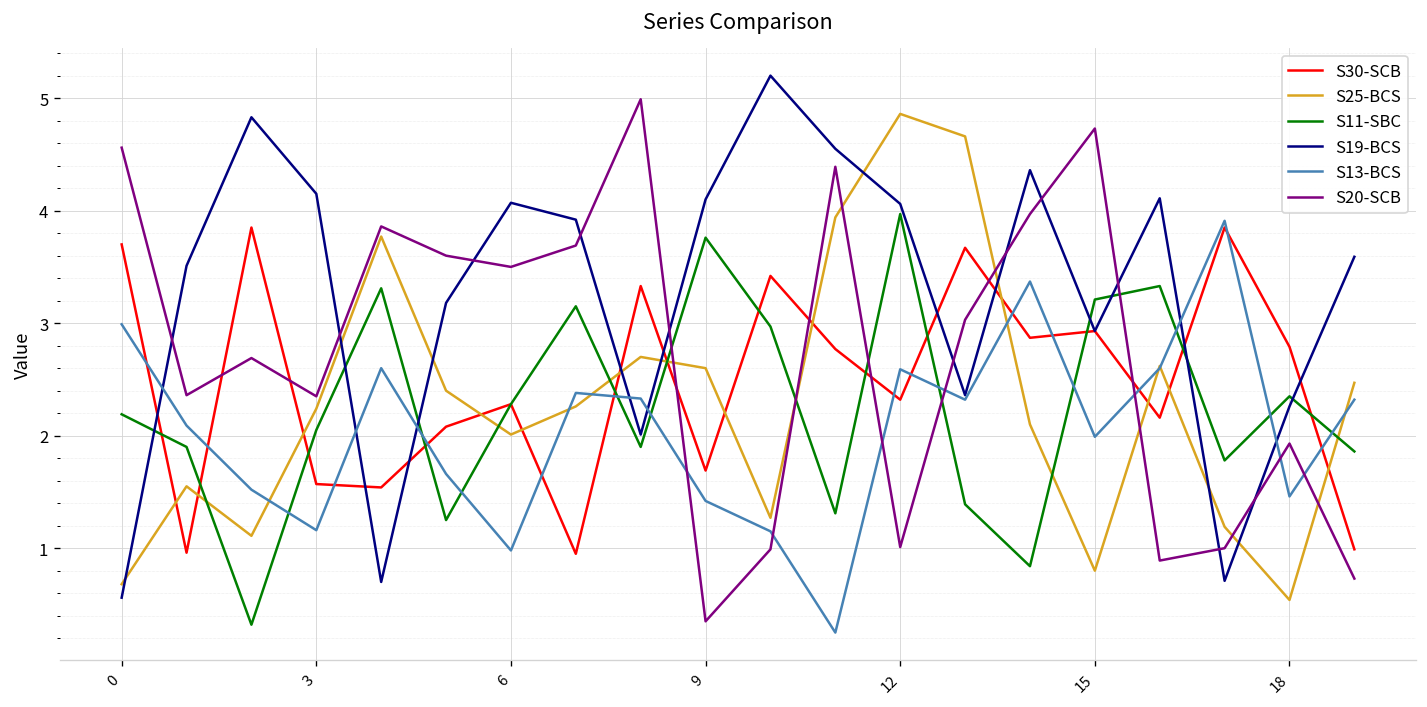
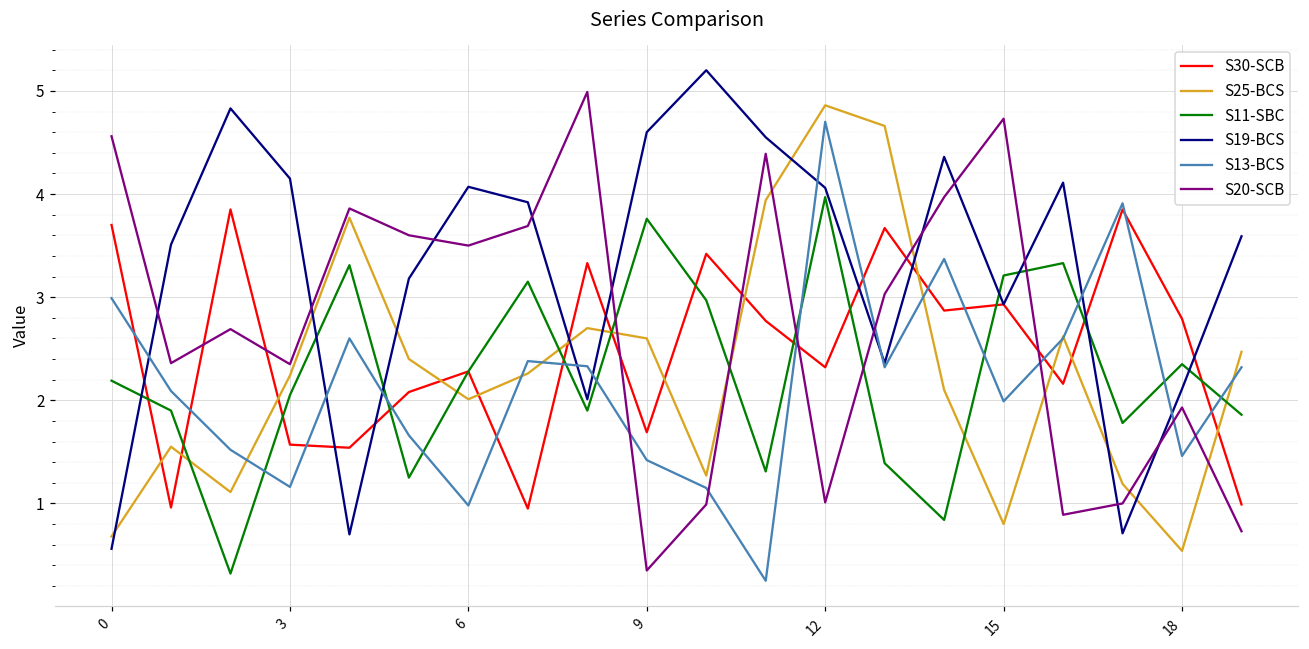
S19-BCS, 9: 4.1 -> 4.6
S13-BCS, 12: 2.6 -> 4.7
S19-BCS, 18: 2.3 -> 2.1
